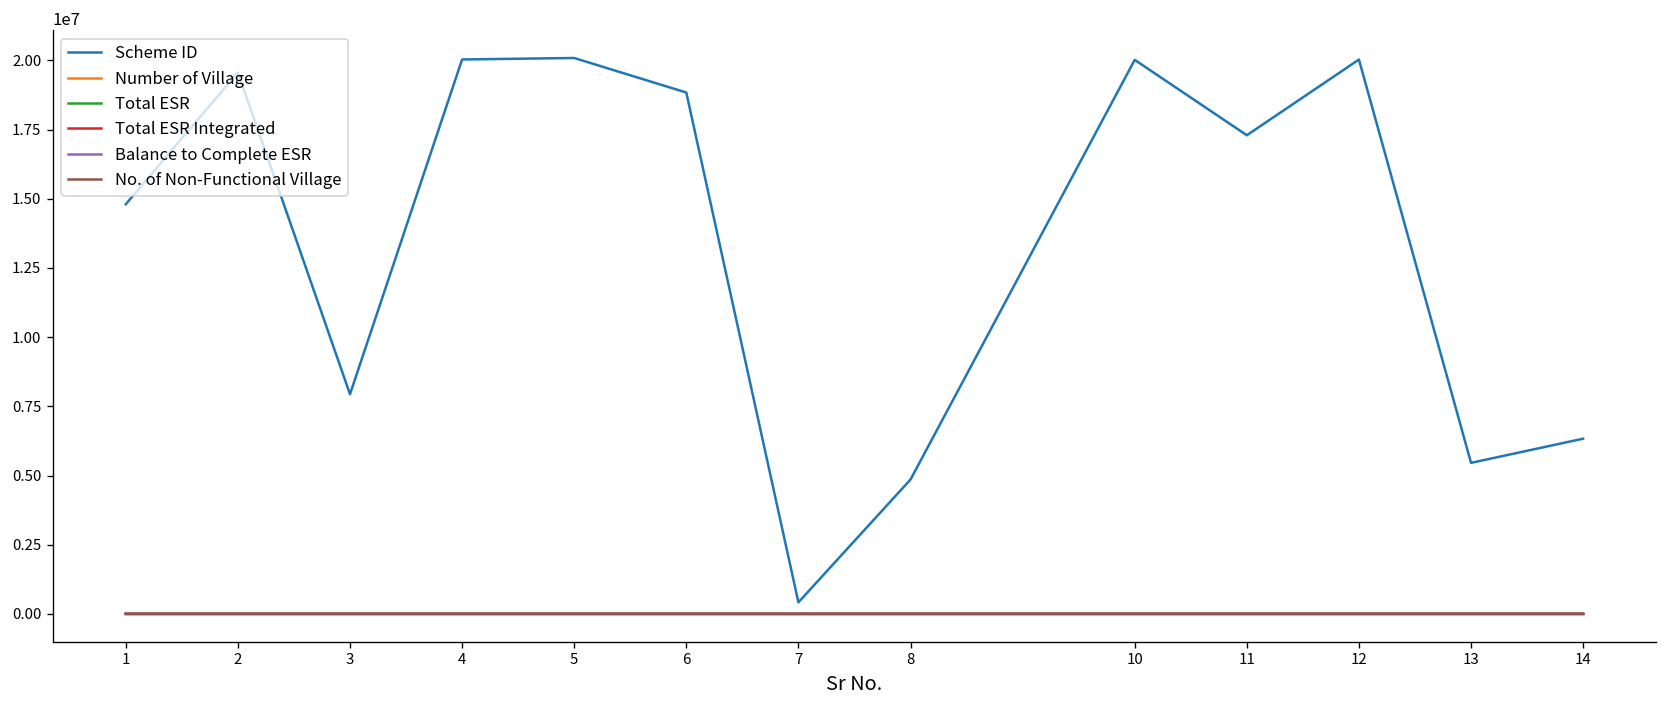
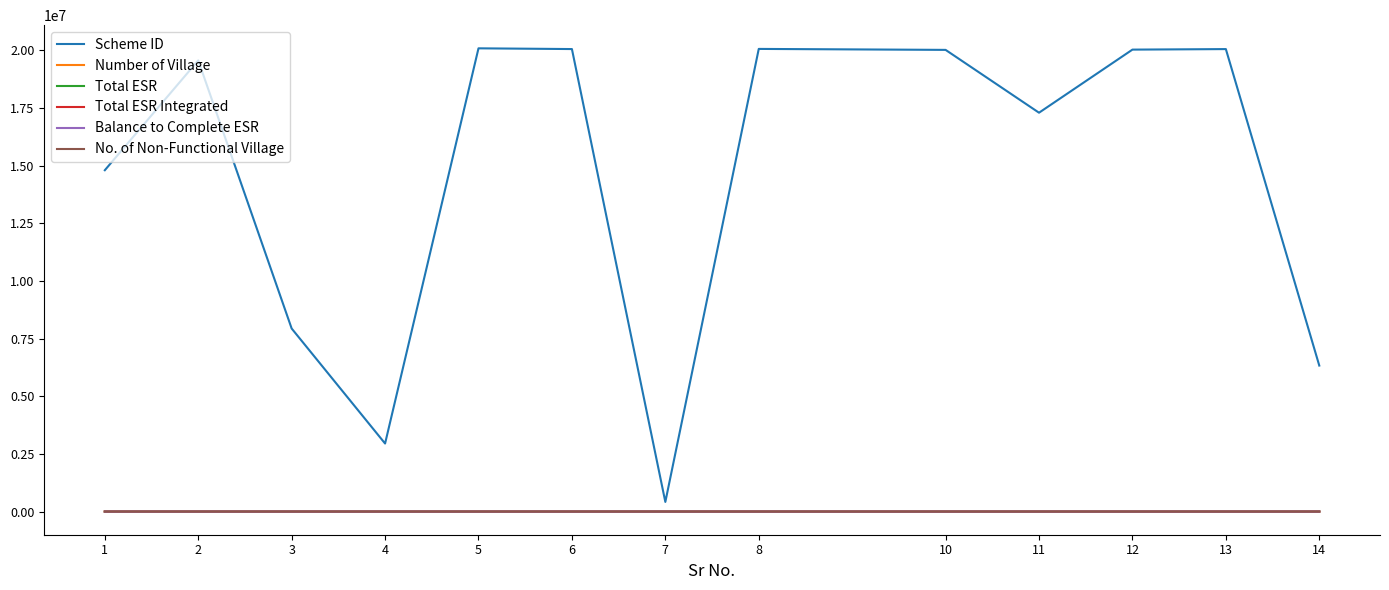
Scheme ID, 4: 20000000 -> 3000000
Scheme ID, 6: 18800000 -> 20100000
Scheme ID, 8: 4900000 -> 20100000
Scheme ID, 13: 5500000 -> 20100000
